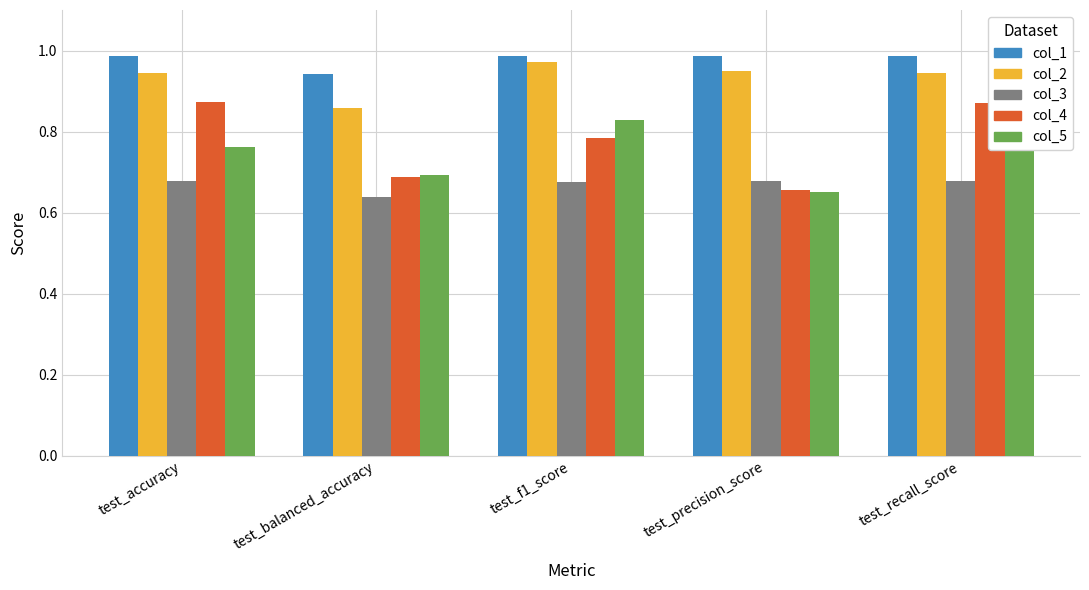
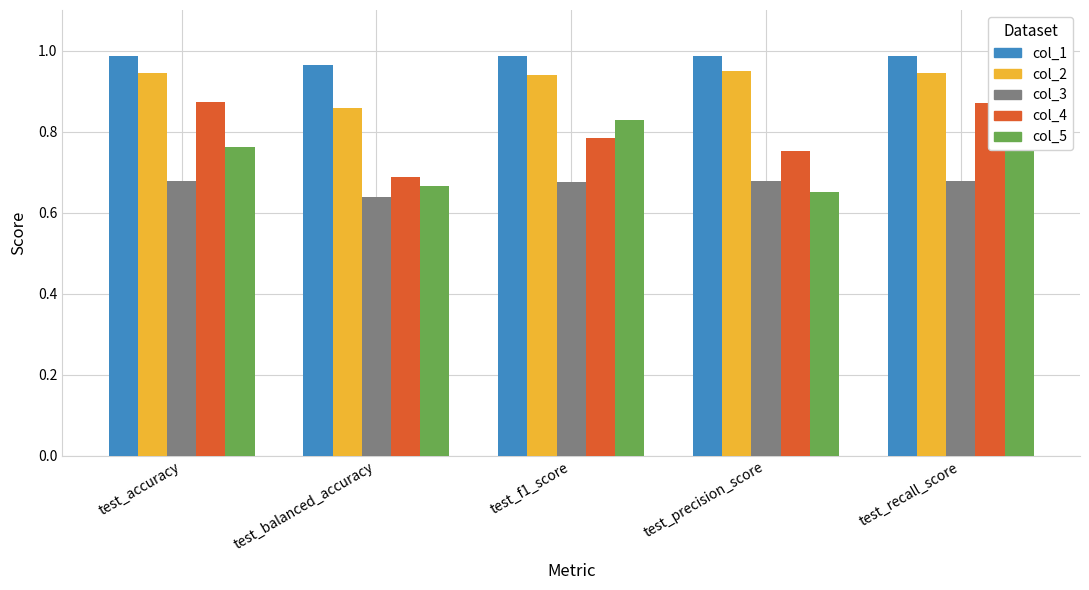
col_1, test_balanced_accuracy: 0.94 -> 0.96
col_5, test_balanced_accuracy: 0.69 -> 0.66
col_2, test_f1_score: 0.97 -> 0.94
col_4, test_precision_score: 0.66 -> 0.75
